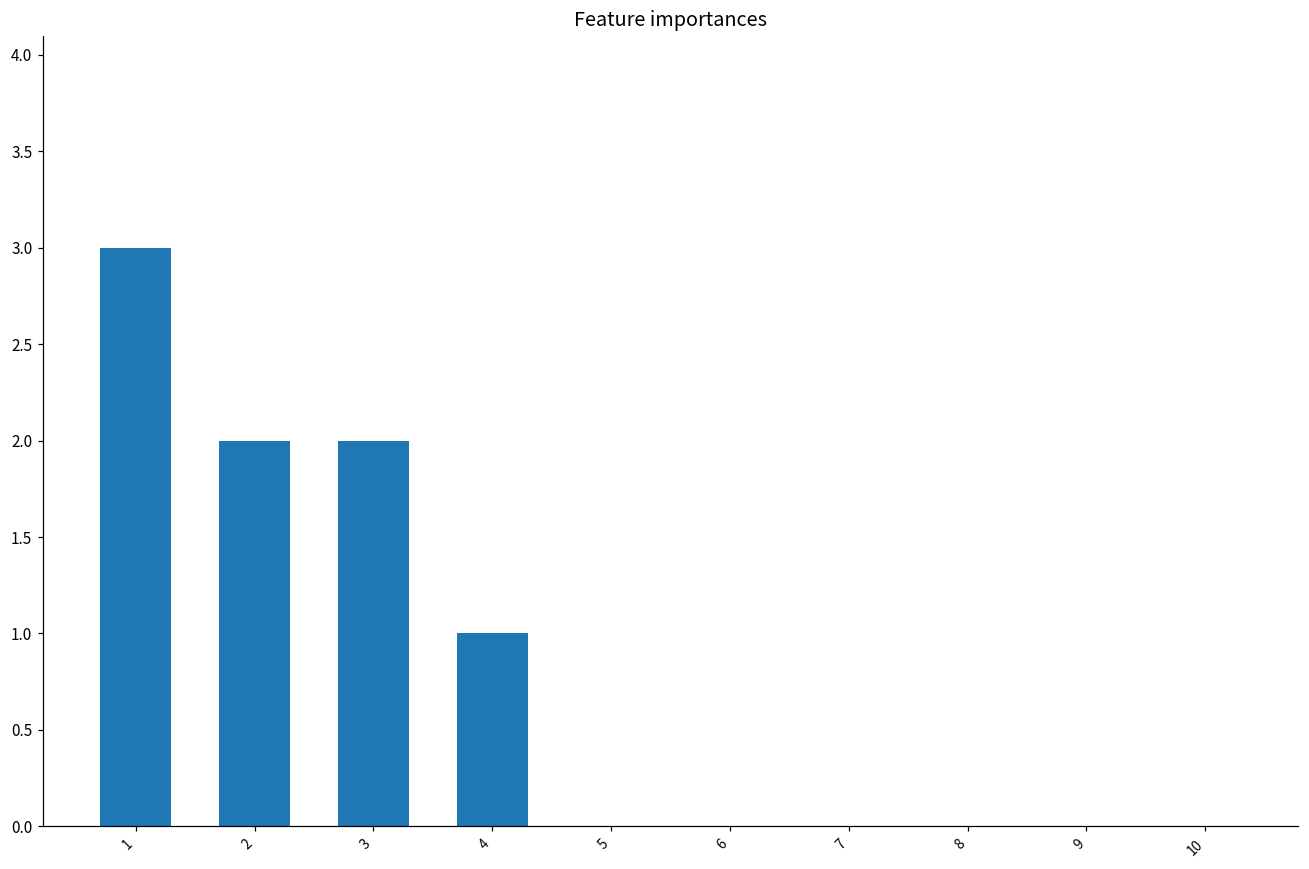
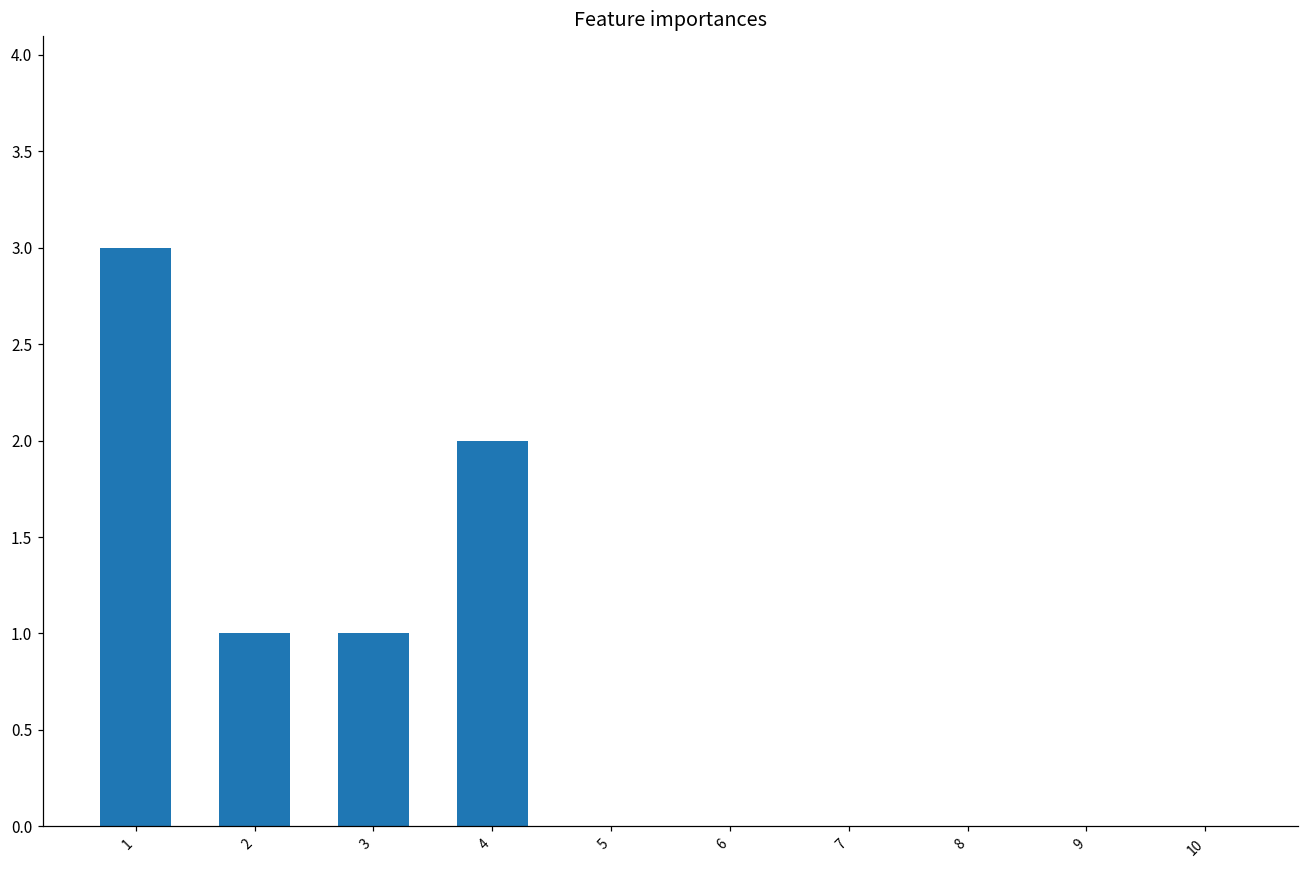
2: 2 -> 1
3: 2 -> 1
4: 1 -> 2
